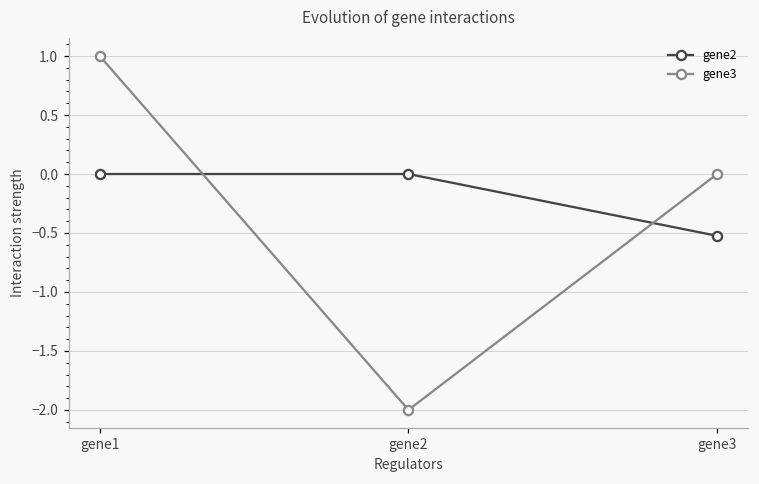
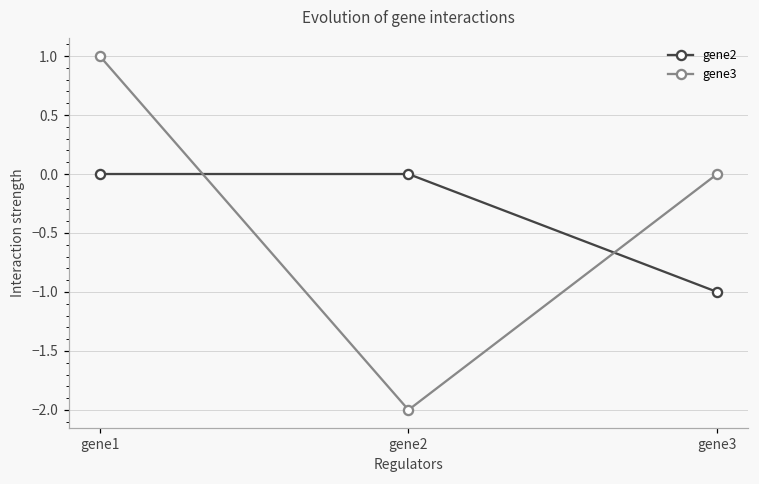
gene2, gene3: -0.52 -> -1.00
